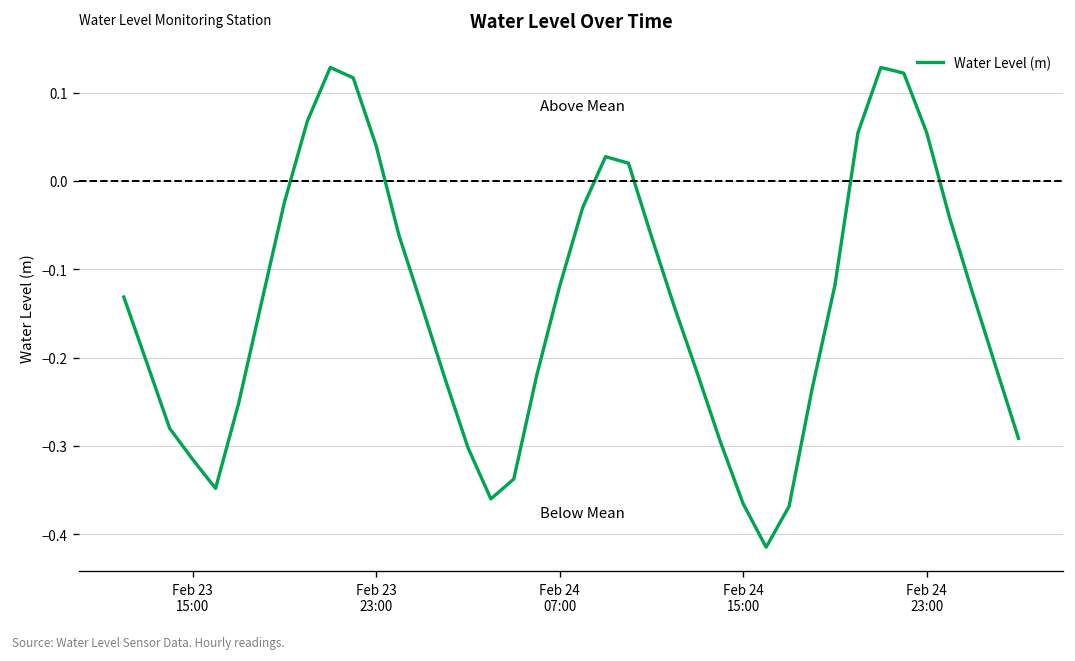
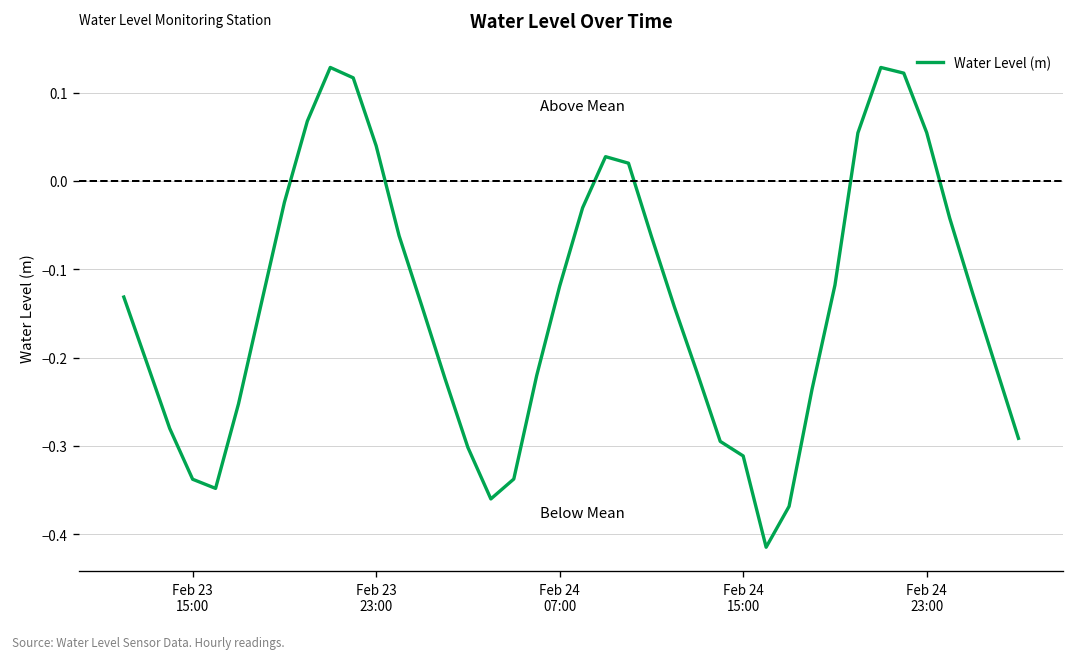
Feb 23 15:00: -0.32 -> -0.34
Feb 24 15:00: -0.37 -> -0.31
